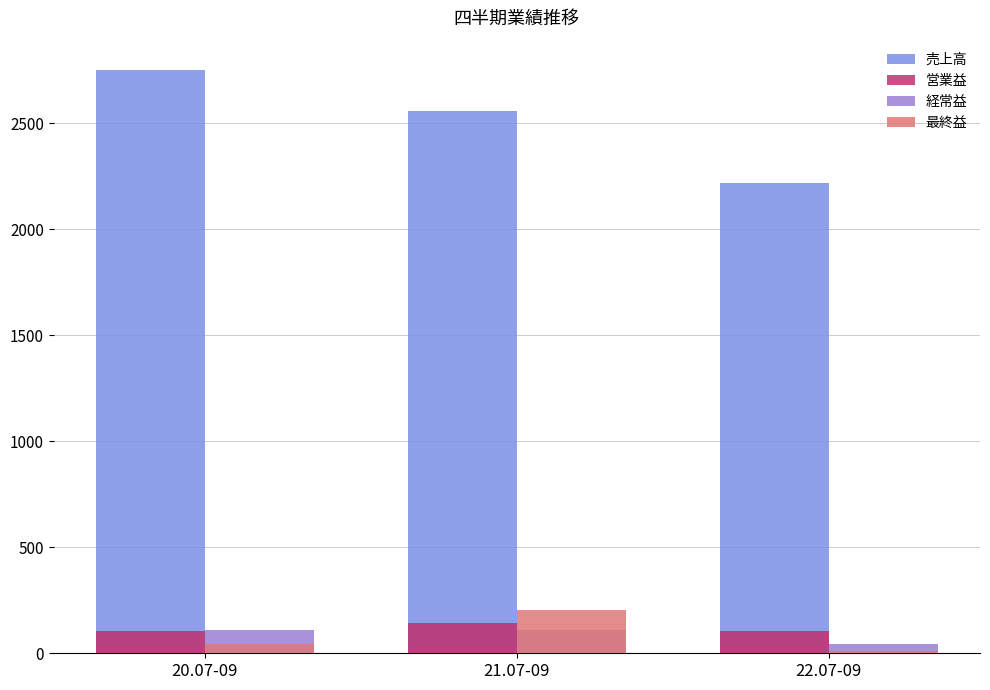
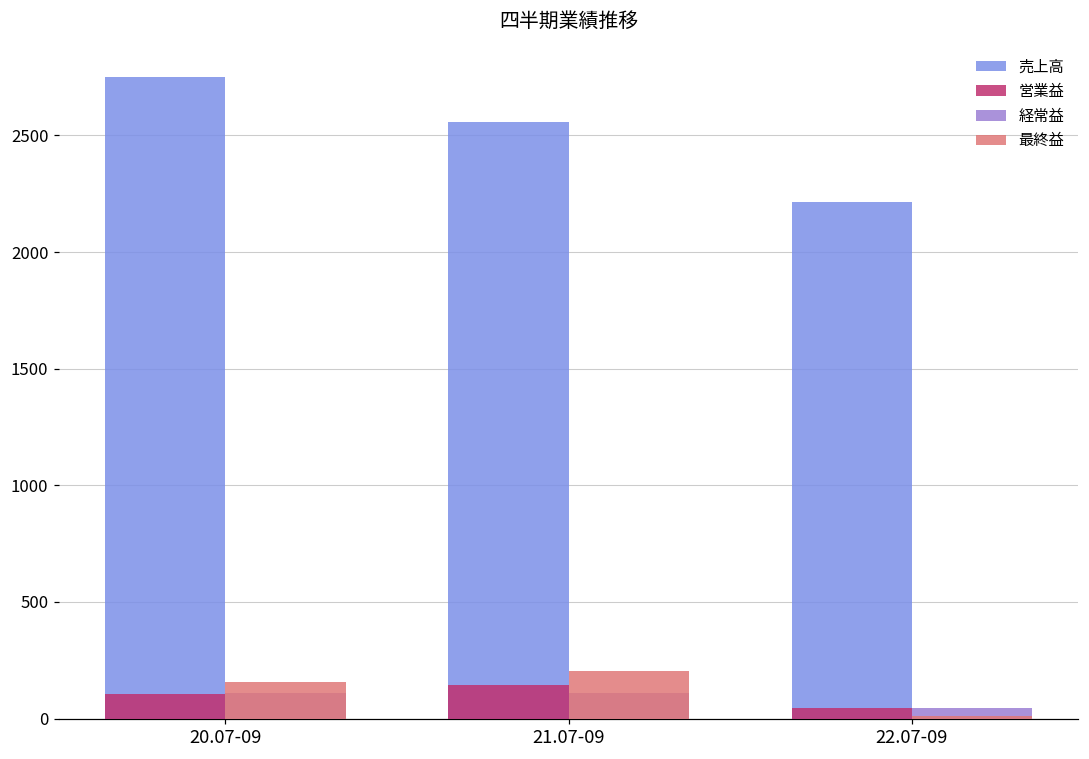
最終益, 20.07-09: 40 -> 160
営業益, 22.07-09: 100 -> 50
